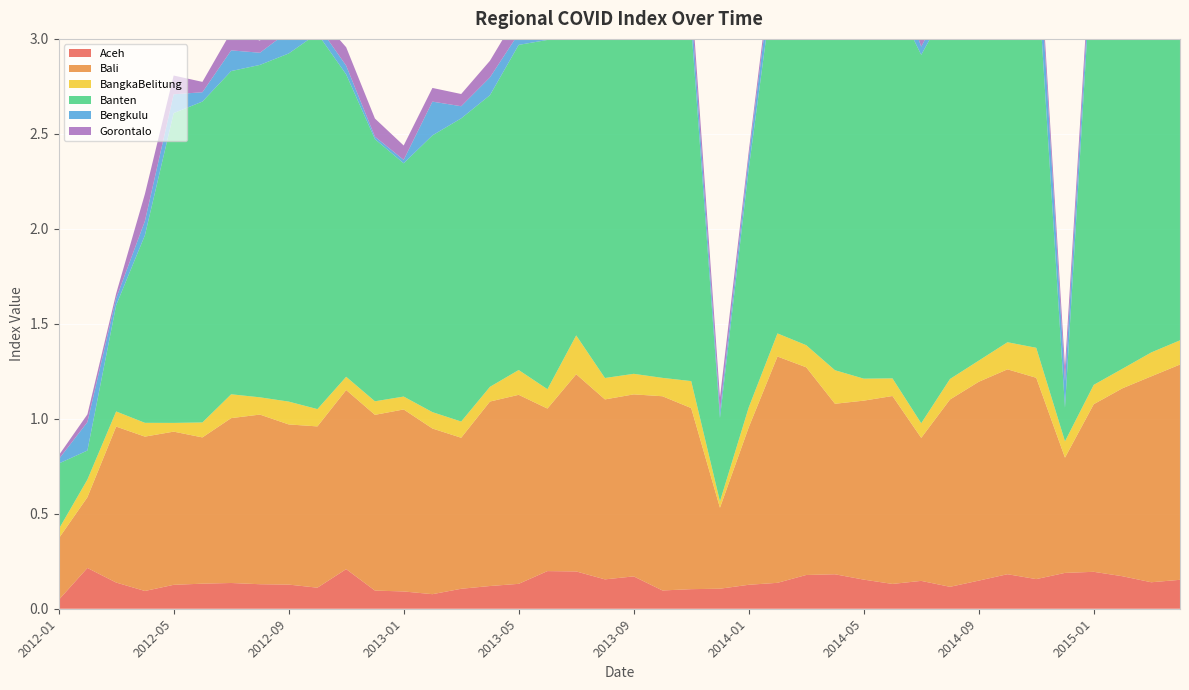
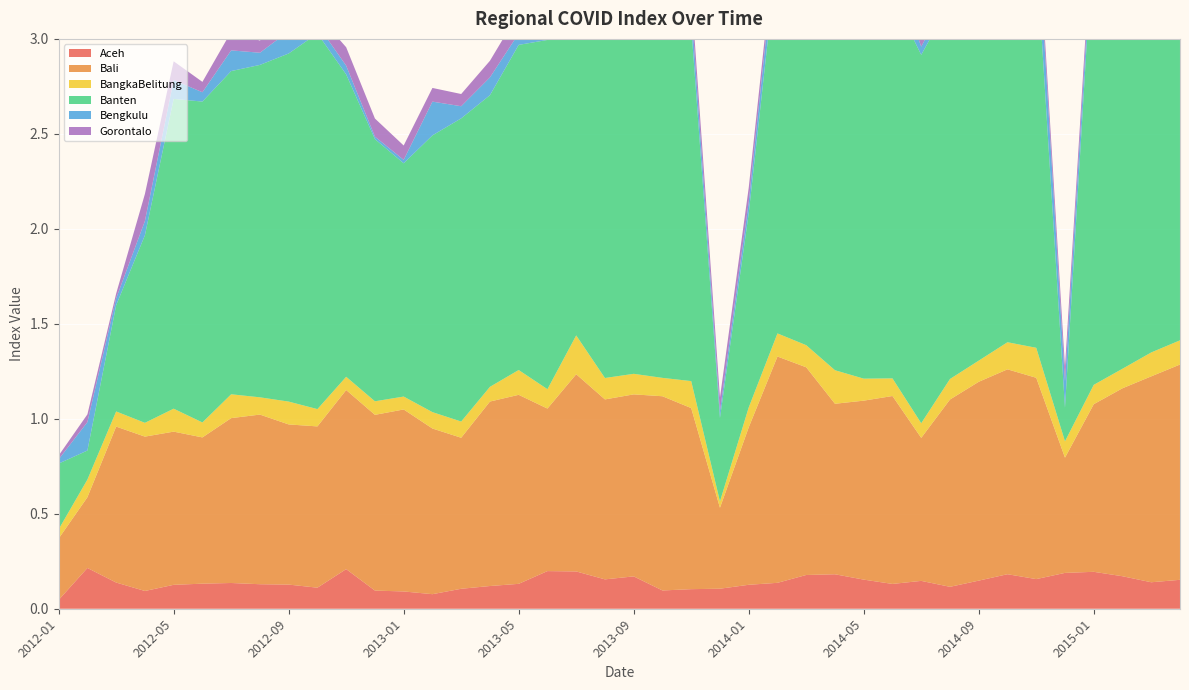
BangkaBelitung, 2012-05: 0.05 -> 0.12
Banten, 2014-01: 1.25 -> 1.02
Gorontalo, 2014-01: 0.03 -> 0.07
